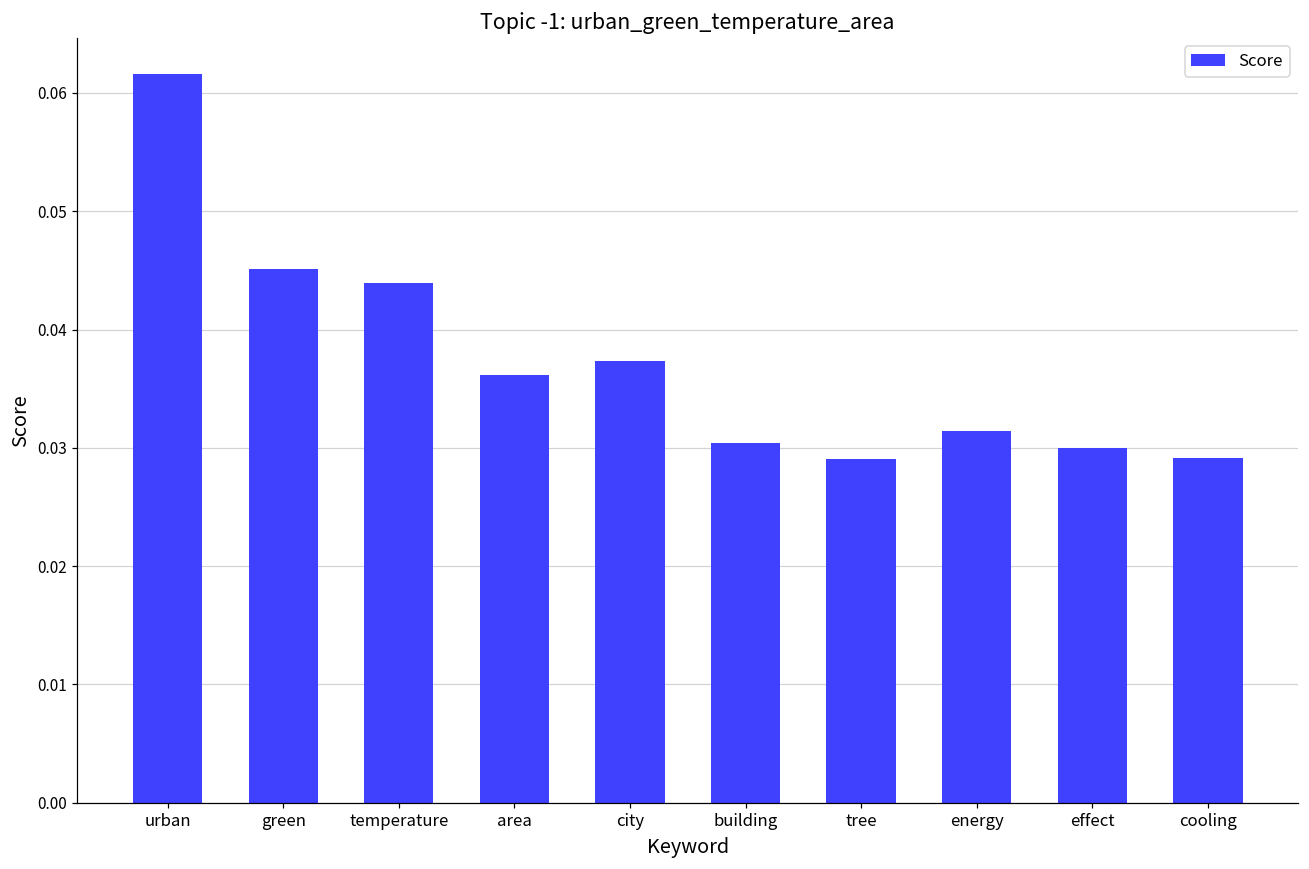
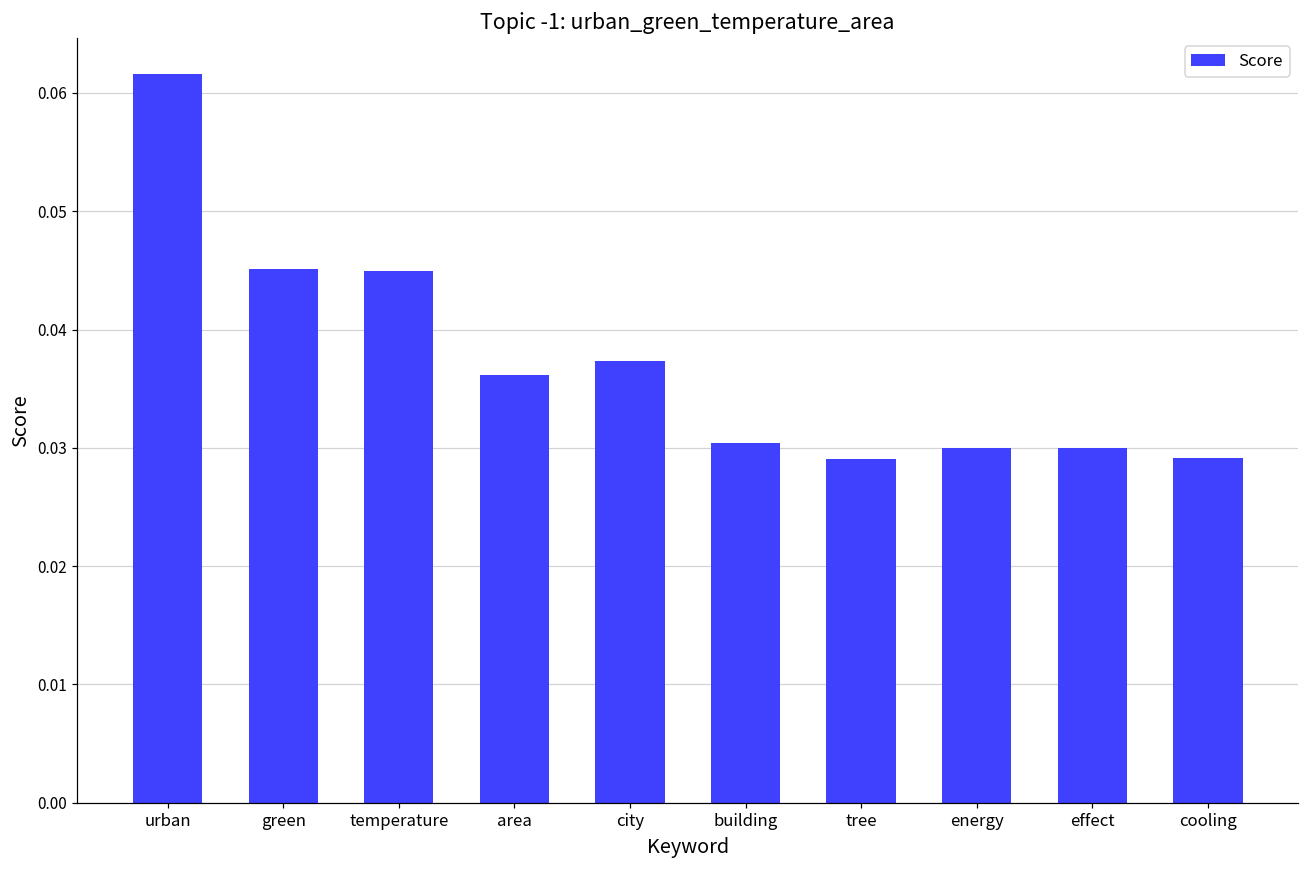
temperature: 0.0439 -> 0.0450
energy: 0.0314 -> 0.0300
